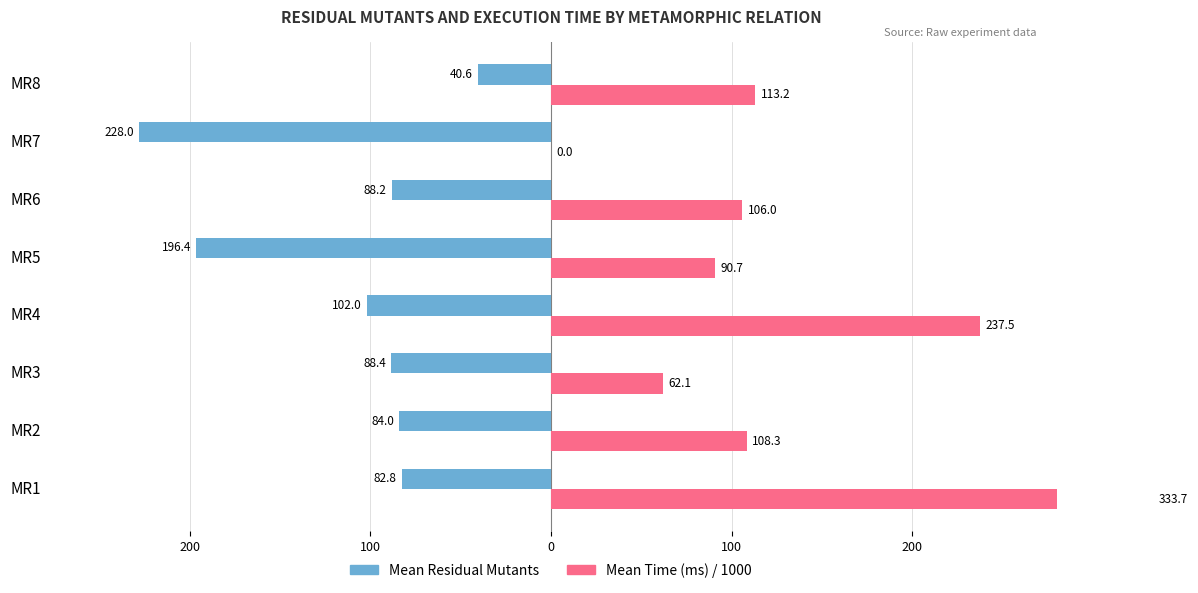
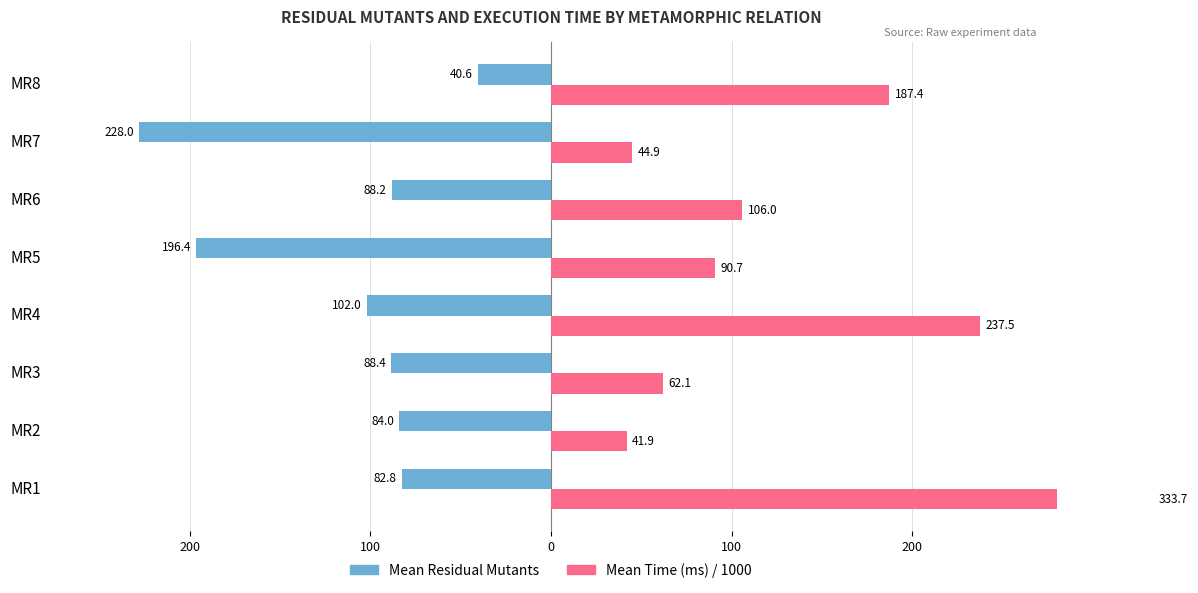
Mean Time (ms) / 1000, MR8: 113.2 -> 187.4
Mean Time (ms) / 1000, MR7: 0.0 -> 44.9
Mean Time (ms) / 1000, MR2: 108.3 -> 41.9
